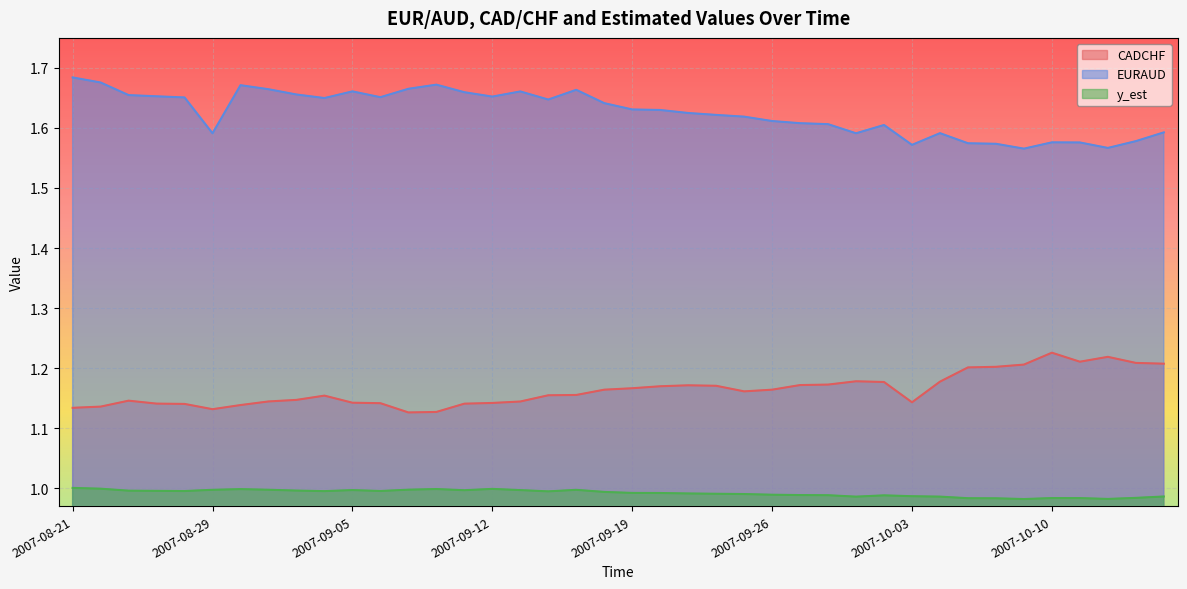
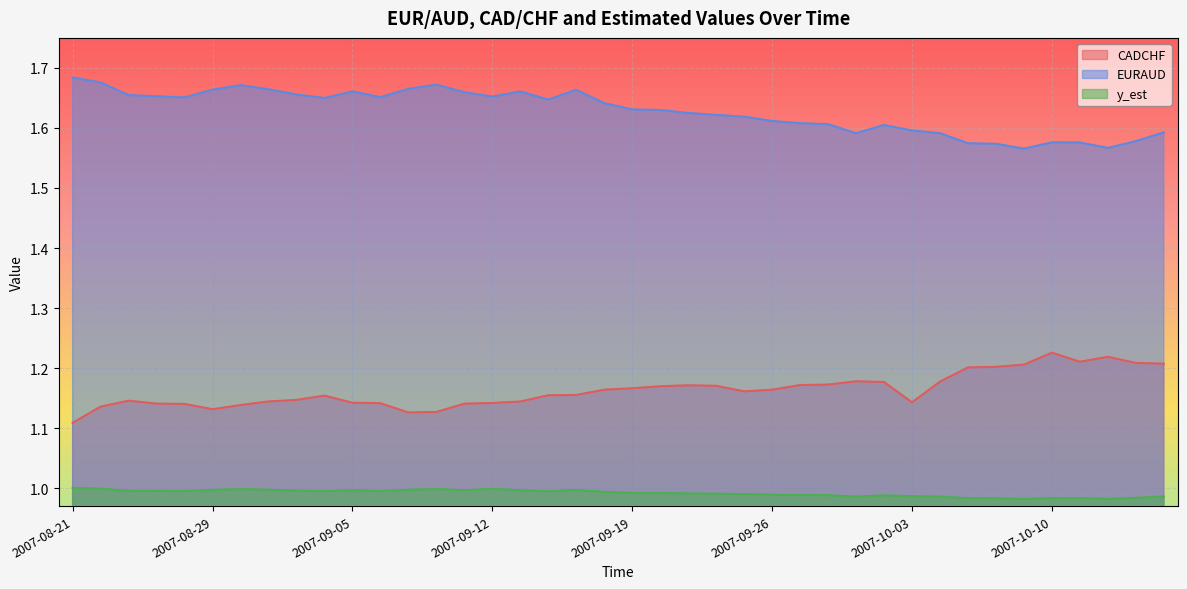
CADCHF, 2007-08-21: 1.13 -> 1.11
EURAUD, 2007-08-29: 1.59 -> 1.66
EURAUD, 2007-10-03: 1.57 -> 1.60
